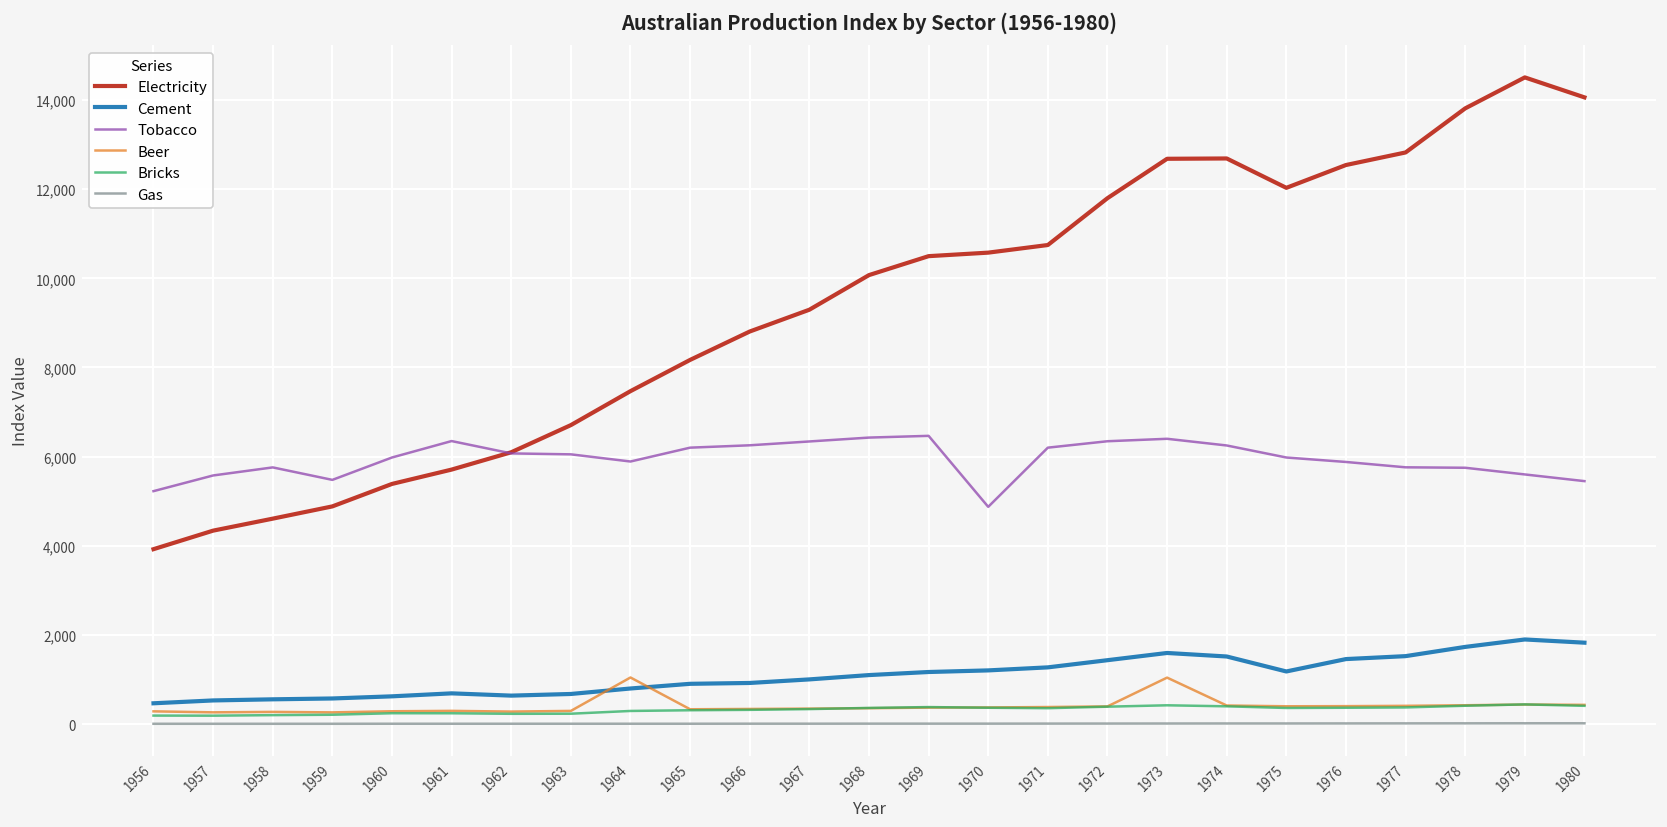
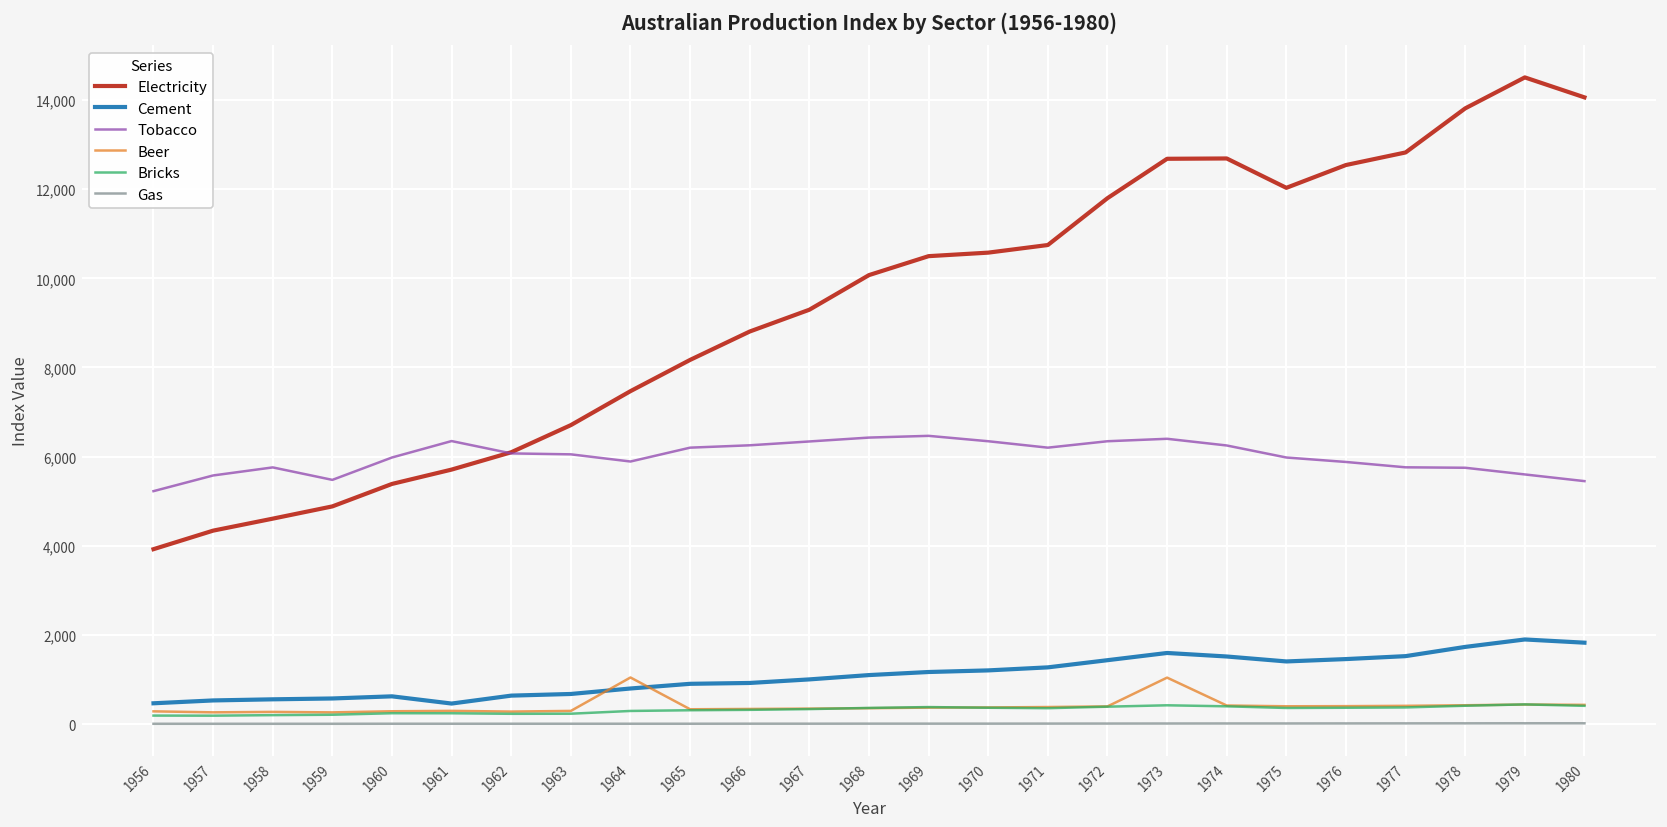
Cement, 1961: 700 -> 500
Tobacco, 1970: 4,900 -> 6,300
Cement, 1975: 1,200 -> 1,400
